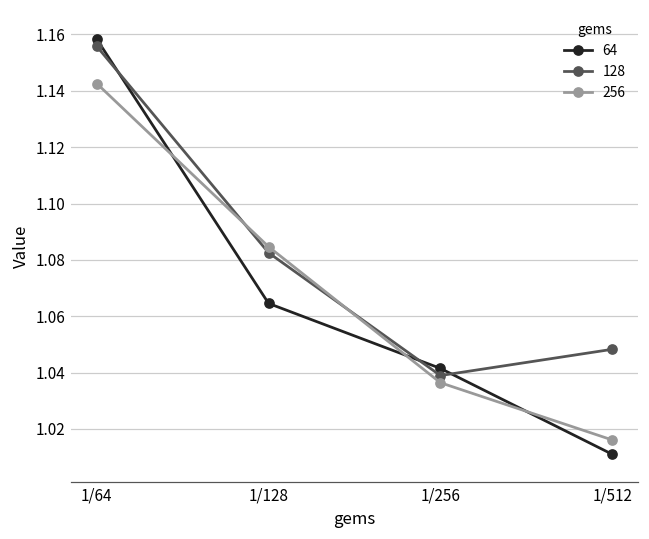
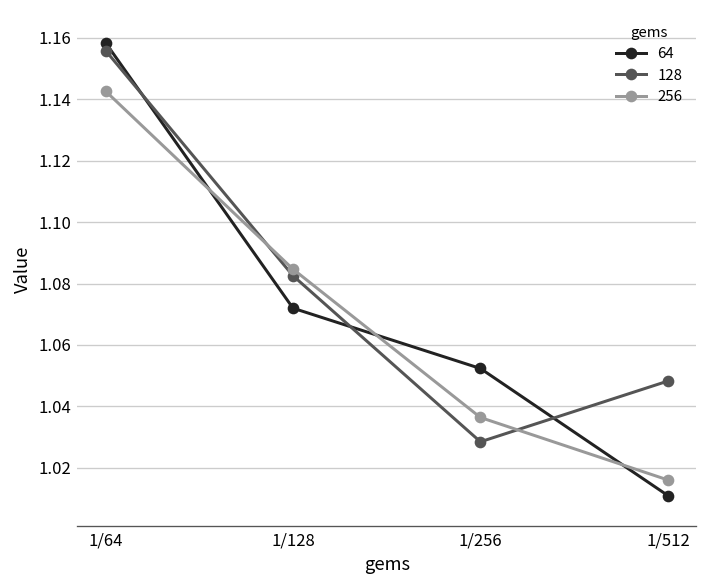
64, 1/128: 1.065 -> 1.072
64, 1/256: 1.041 -> 1.052
128, 1/256: 1.039 -> 1.029
